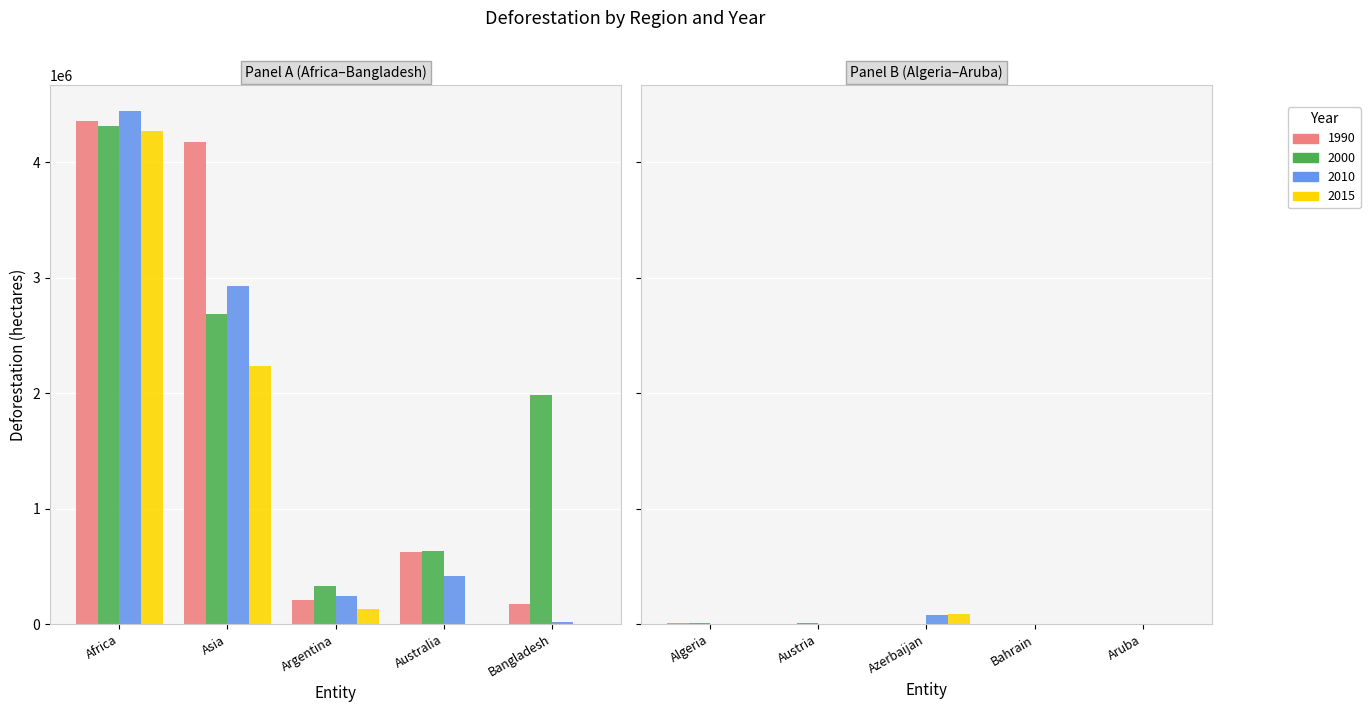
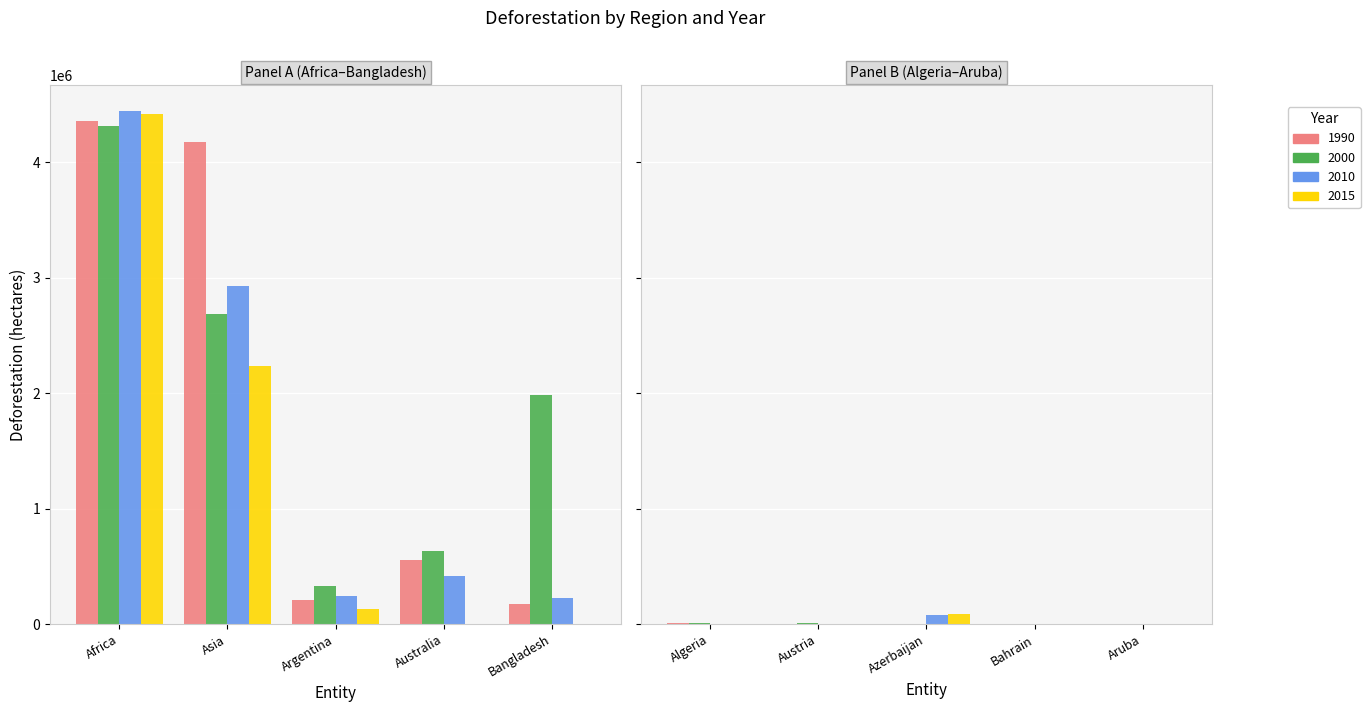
Panel A (Africa–Bangladesh), 2015, Africa: 4270000 -> 4410000
Panel A (Africa–Bangladesh), 1990, Australia: 630000 -> 560000
Panel A (Africa–Bangladesh), 2010, Bangladesh: 20000 -> 230000
